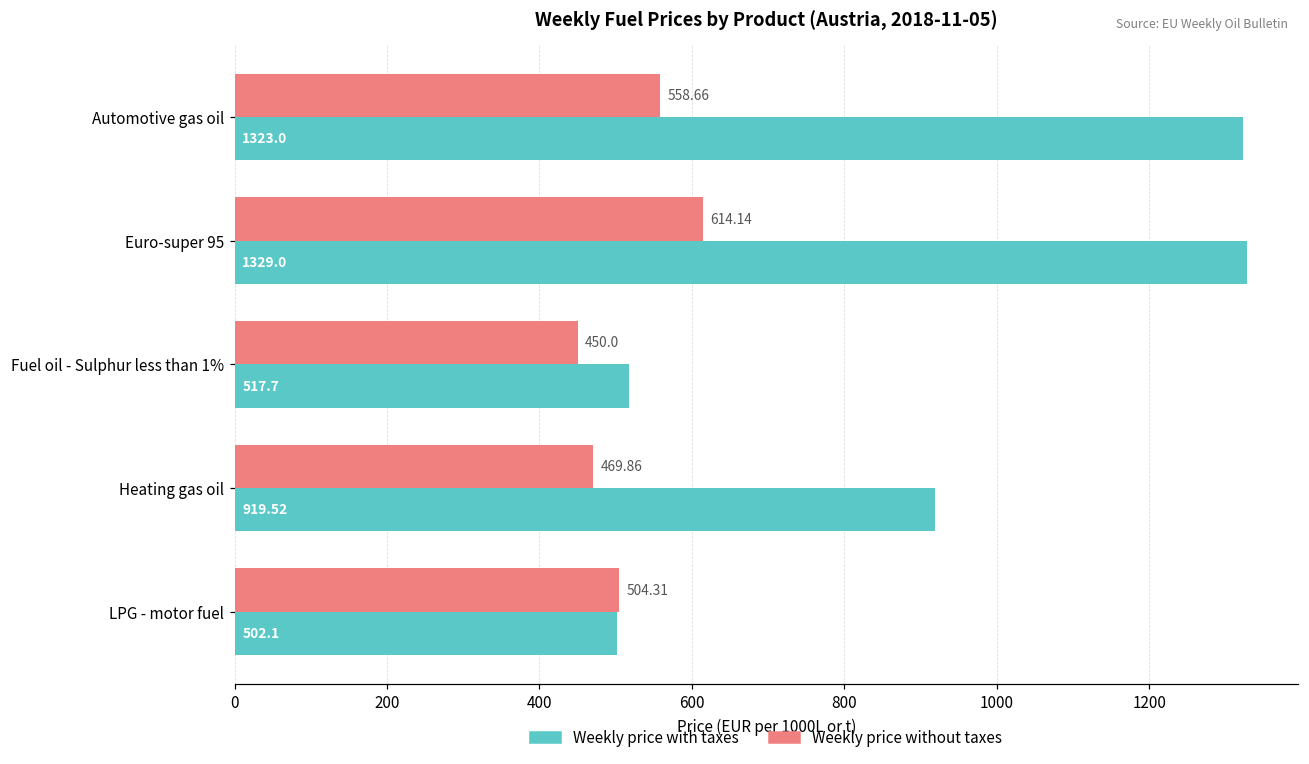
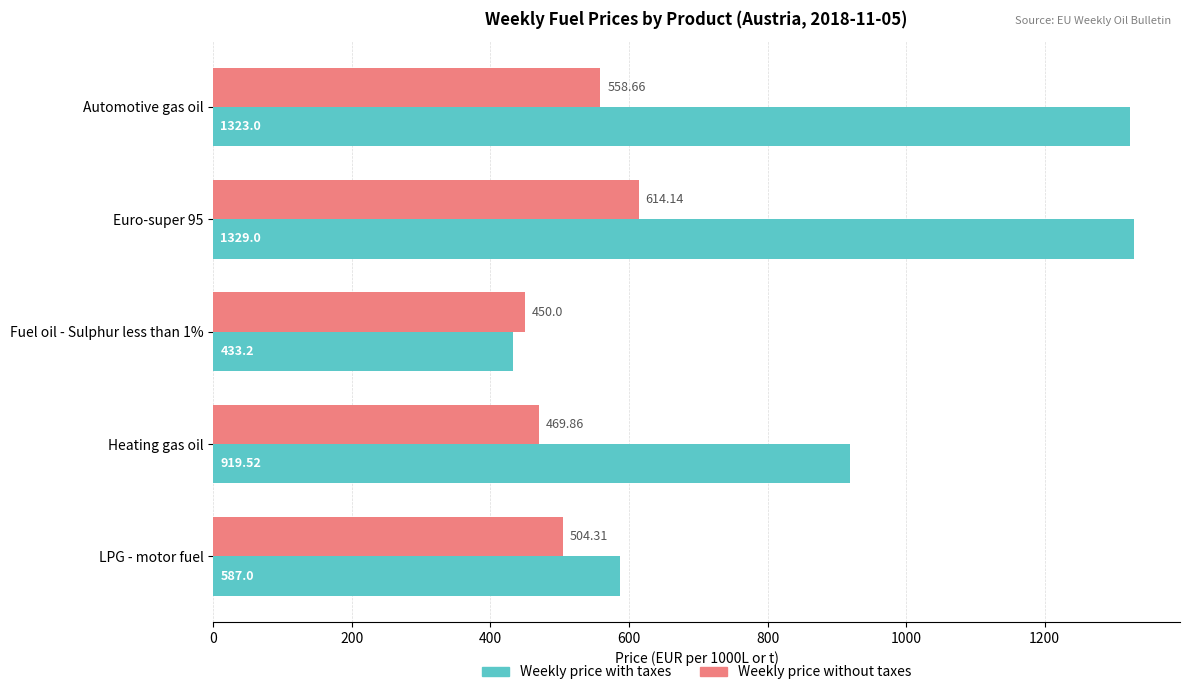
Weekly price with taxes, Fuel oil - Sulphur less than 1%: 517.7 -> 433.2
Weekly price with taxes, LPG - motor fuel: 502.1 -> 587.0
